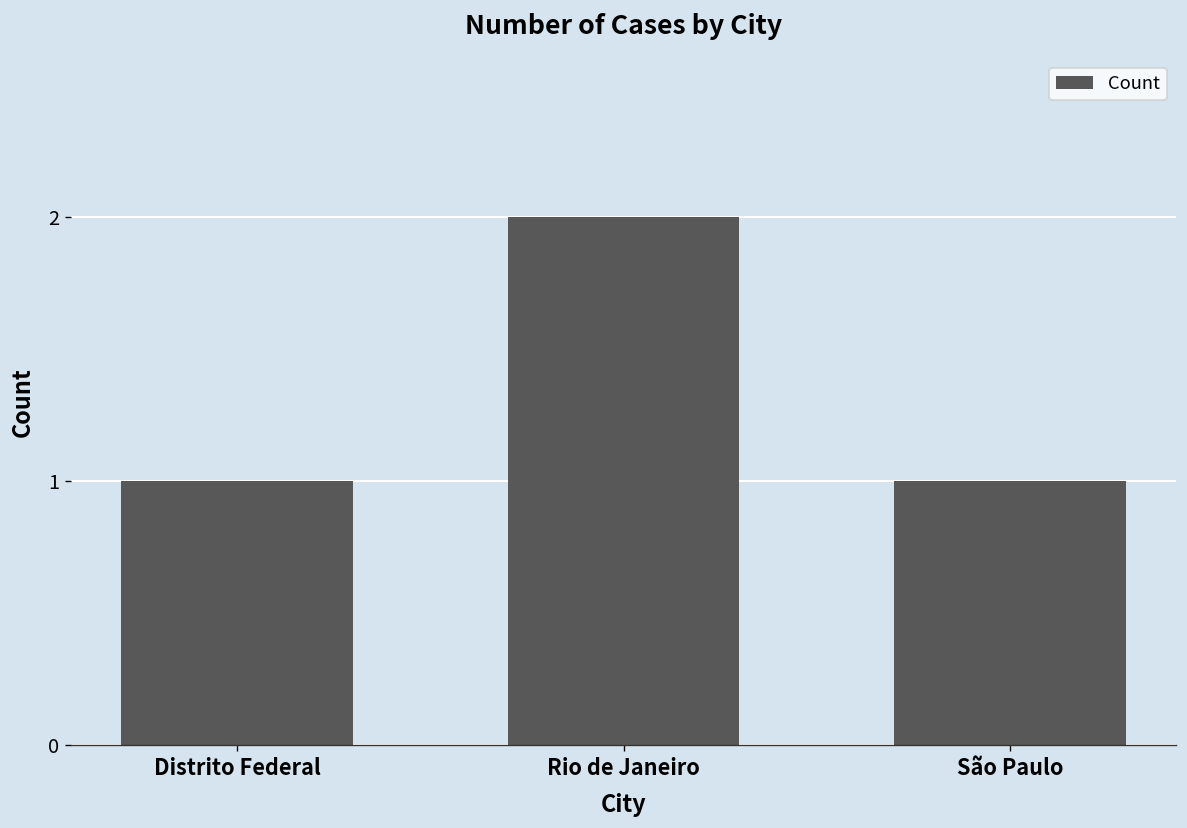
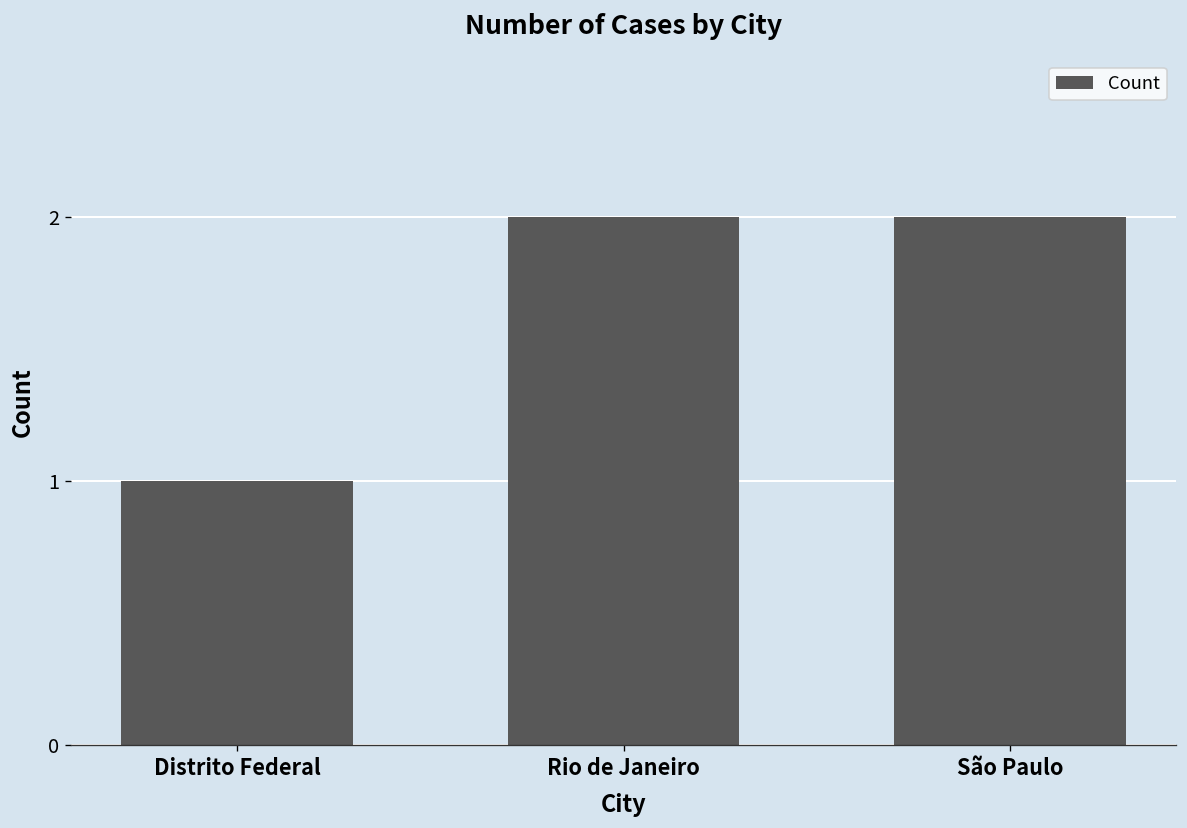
São Paulo: 1 -> 2
